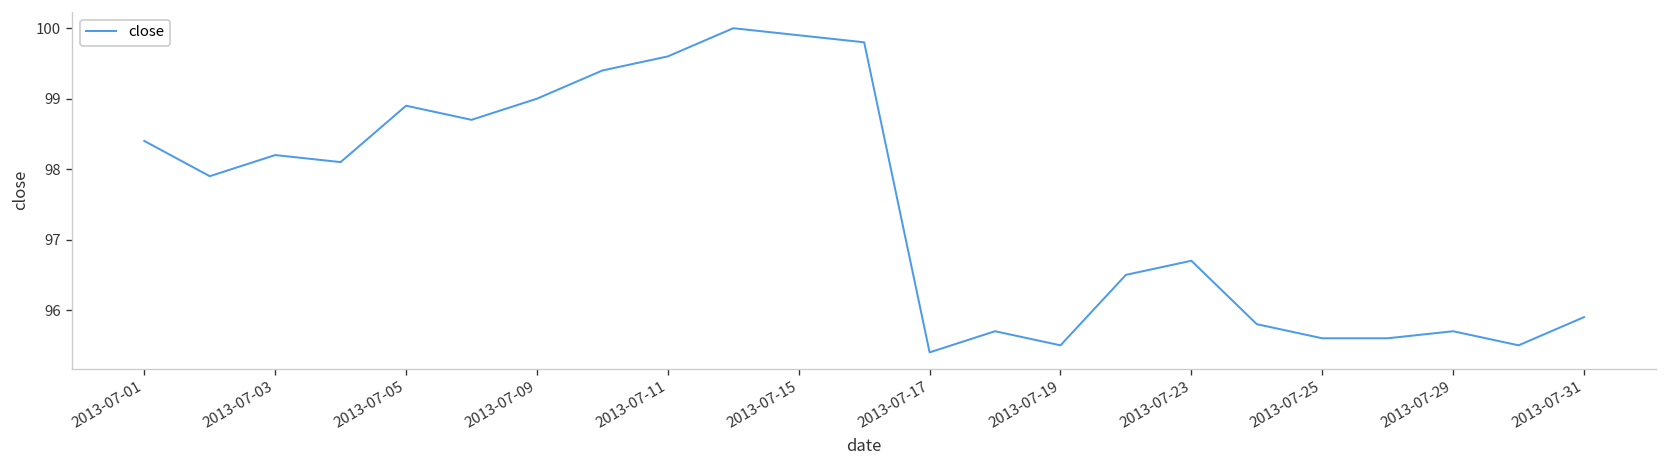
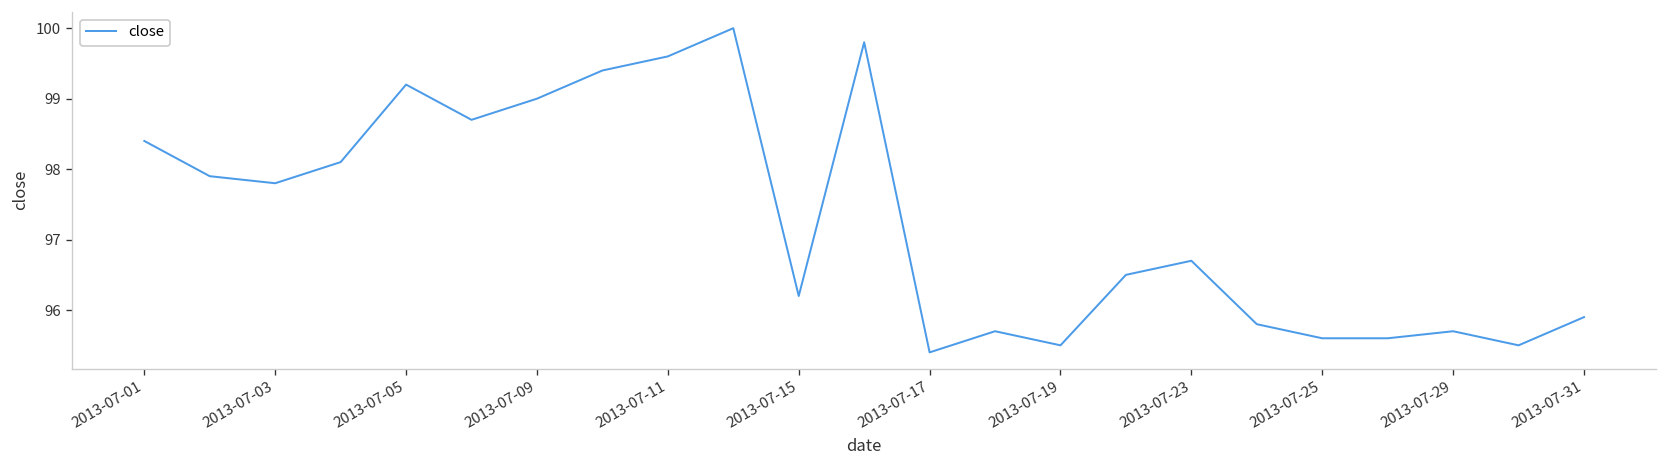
2013-07-03: 98.2 -> 97.8
2013-07-05: 98.9 -> 99.2
2013-07-15: 99.9 -> 96.2
